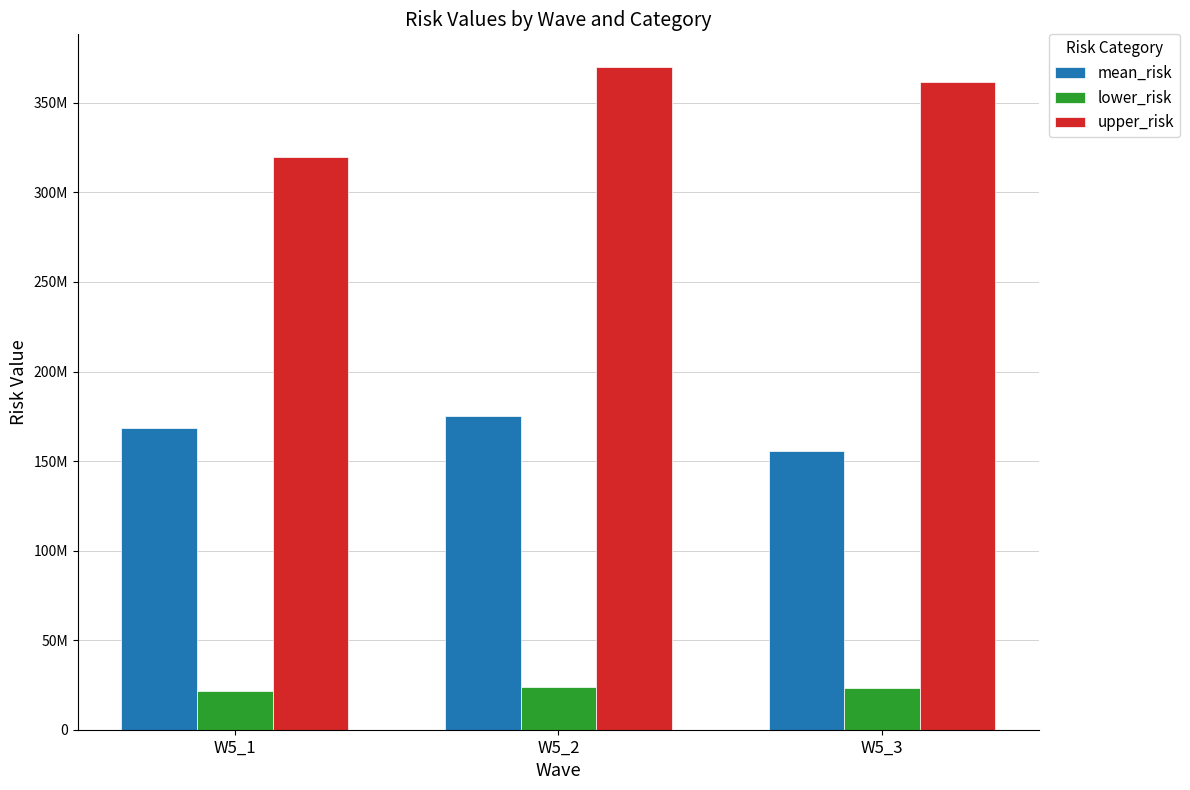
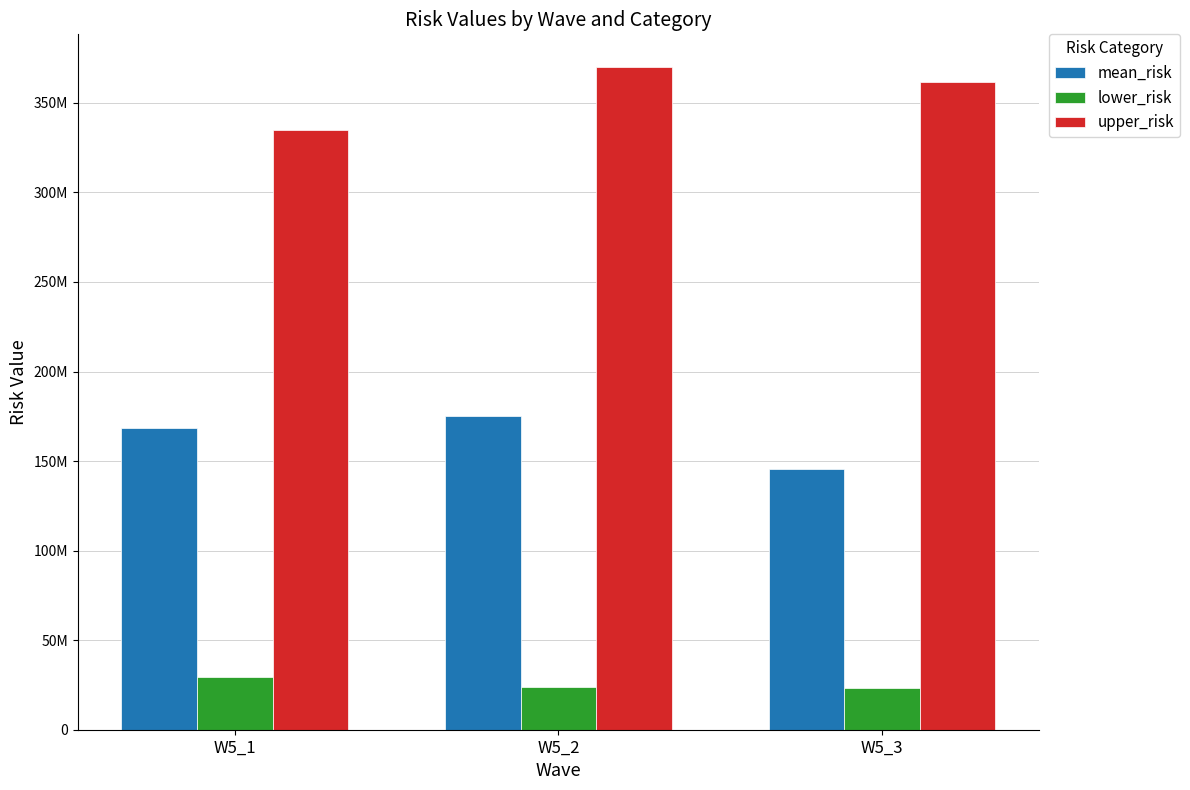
lower_risk, W5_1: 22000000 -> 29000000
upper_risk, W5_1: 320000000 -> 335000000
mean_risk, W5_3: 156000000 -> 145000000
